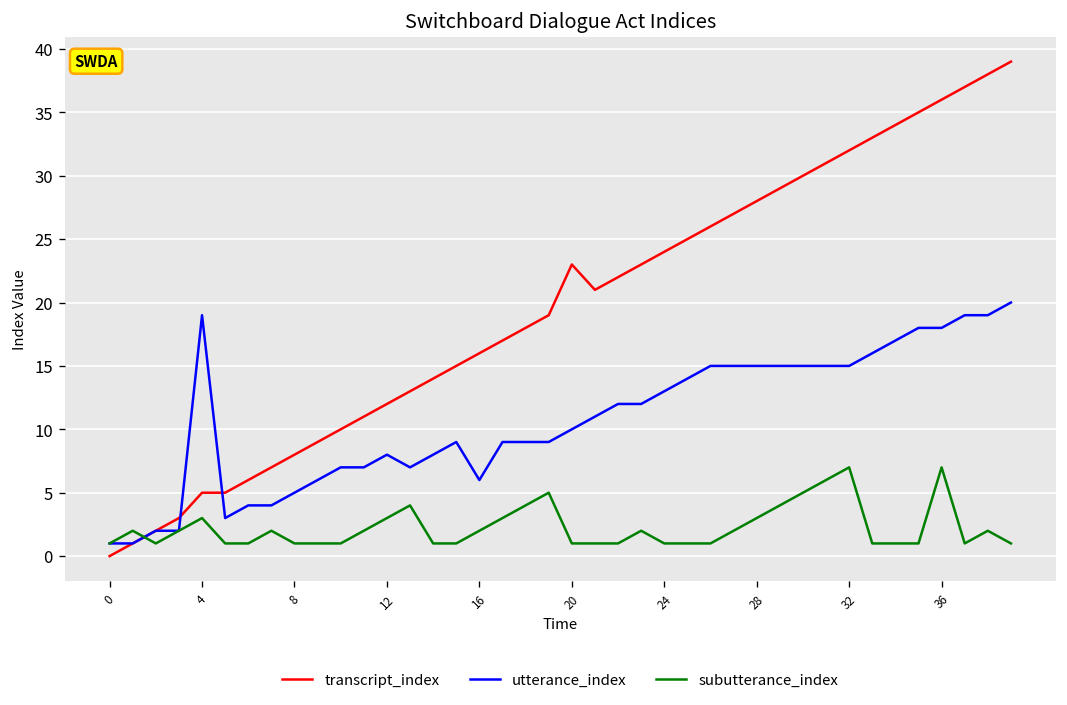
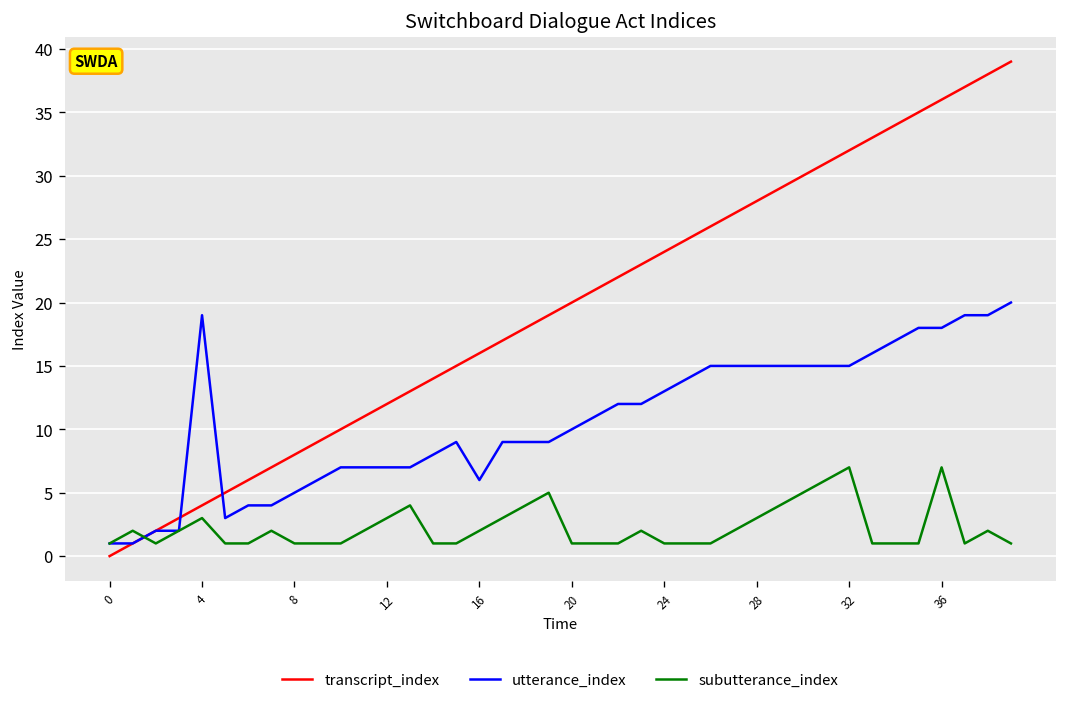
transcript_index, 4: 5 -> 4
utterance_index, 12: 8 -> 7
transcript_index, 20: 23 -> 20
